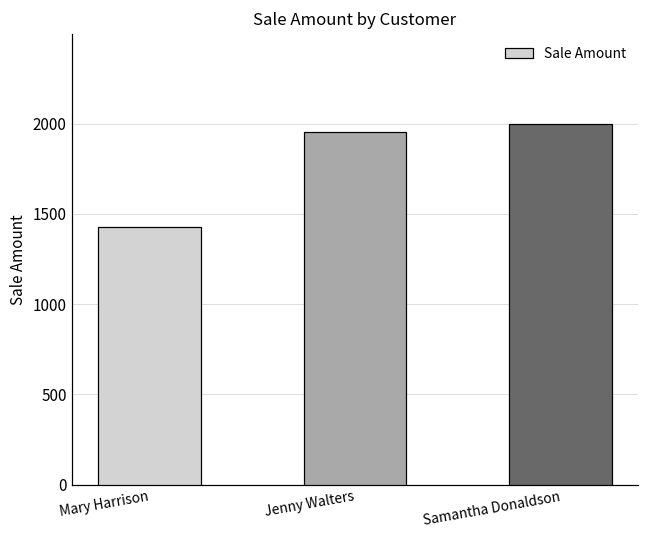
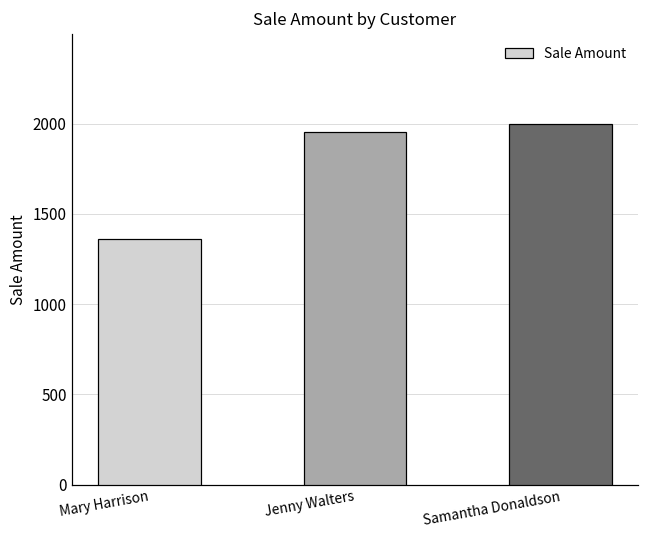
Mary Harrison: 1430 -> 1360
